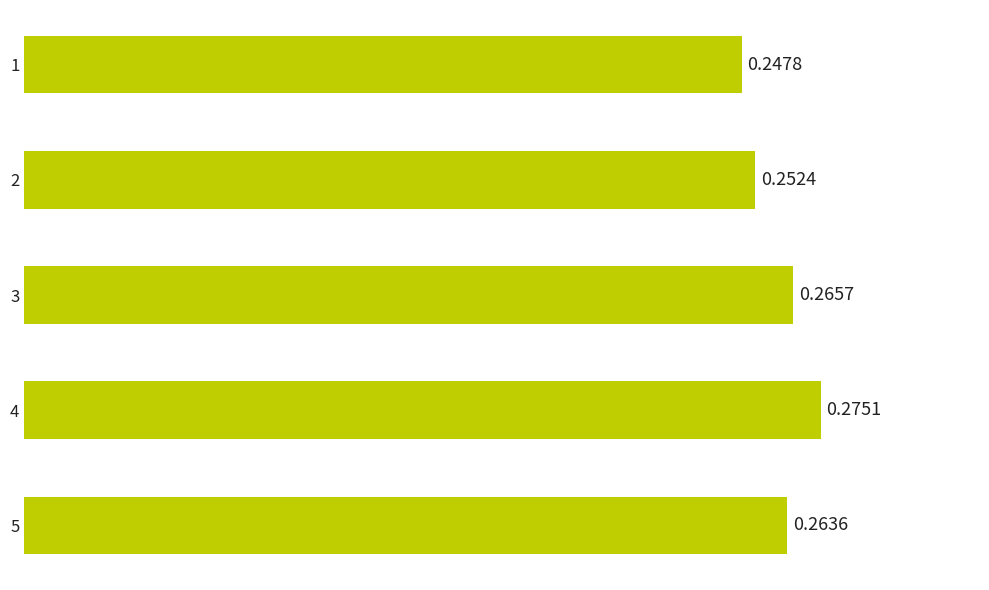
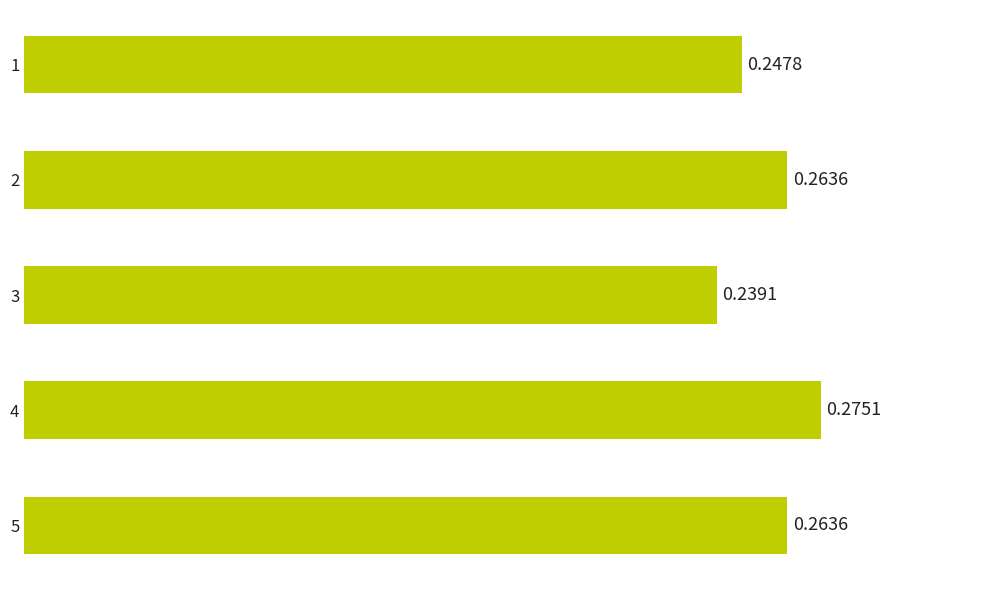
2: 0.2524 -> 0.2636
3: 0.2657 -> 0.2391
